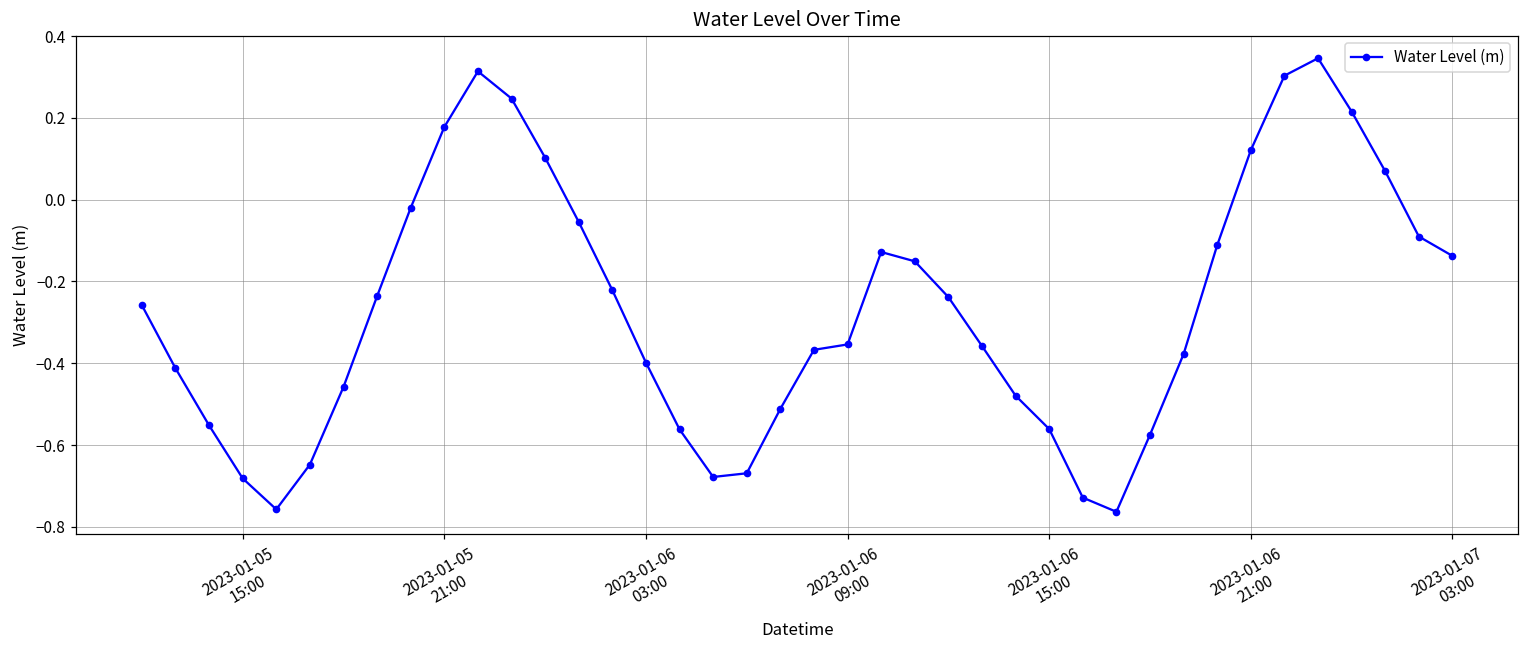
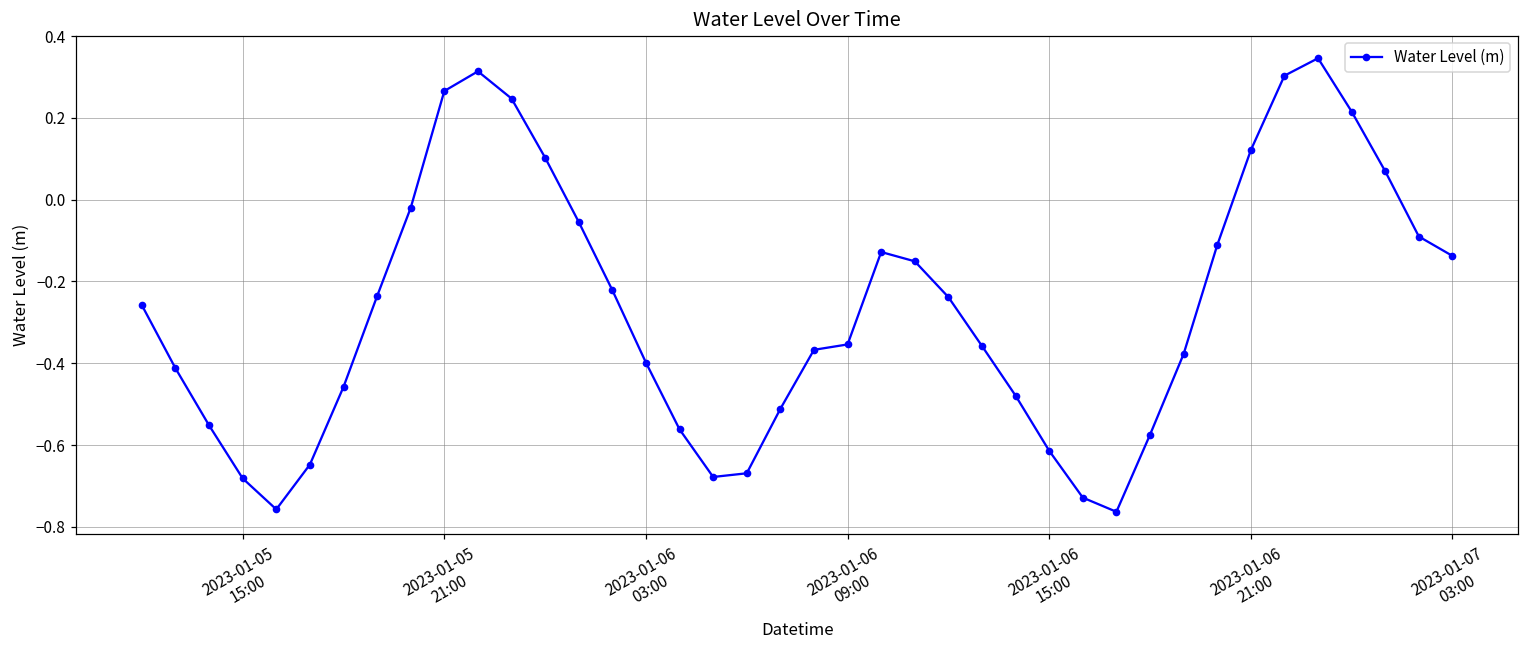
2023-01-05 21:00: 0.18 -> 0.27
2023-01-06 15:00: -0.56 -> -0.61
